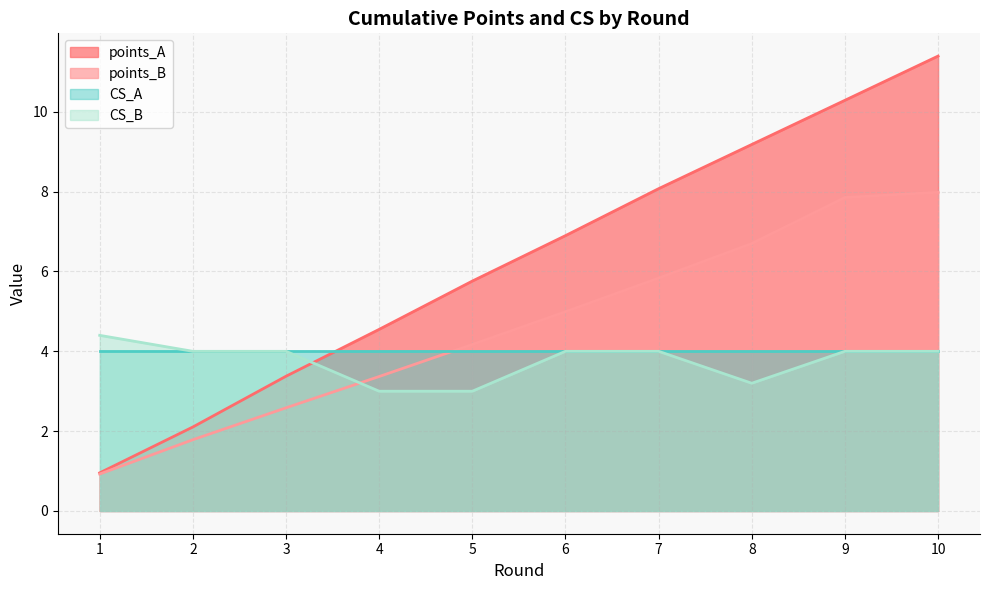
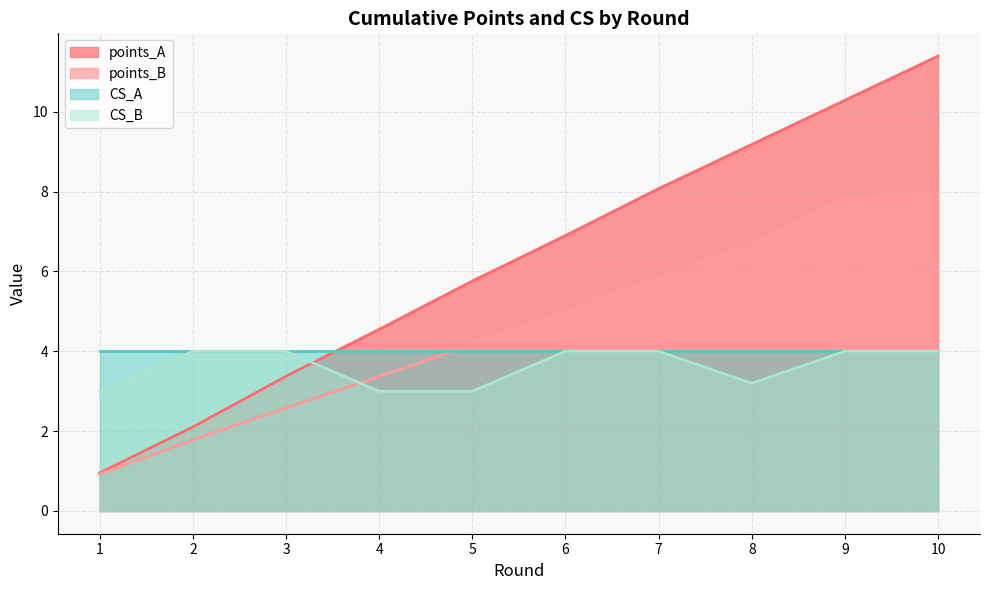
CS_B, 1: 4.4 -> 3.0
